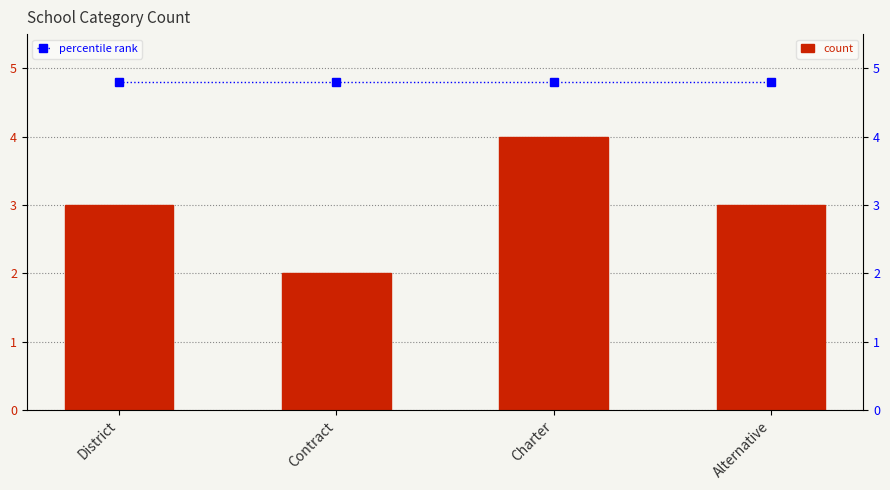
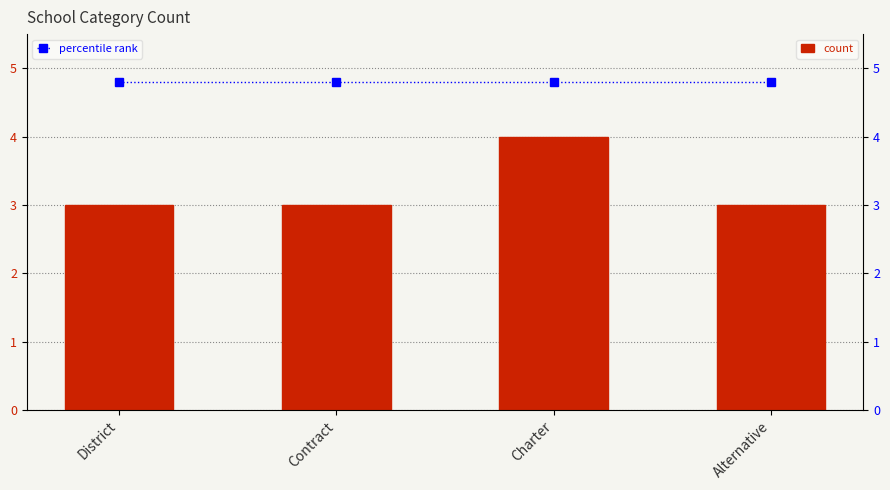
count, Contract: 2 -> 3
